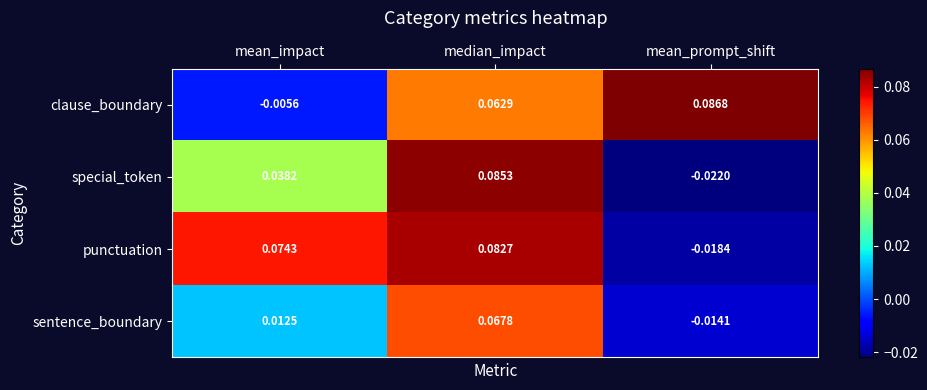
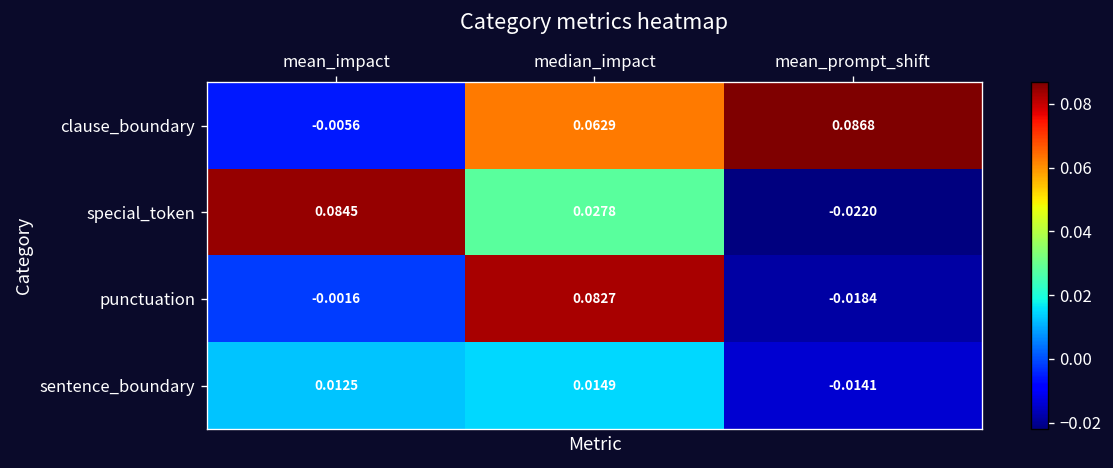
special_token, mean_impact: 0.0382 -> 0.0845
special_token, median_impact: 0.0853 -> 0.0278
punctuation, mean_impact: 0.0743 -> -0.0016
sentence_boundary, median_impact: 0.0678 -> 0.0149
